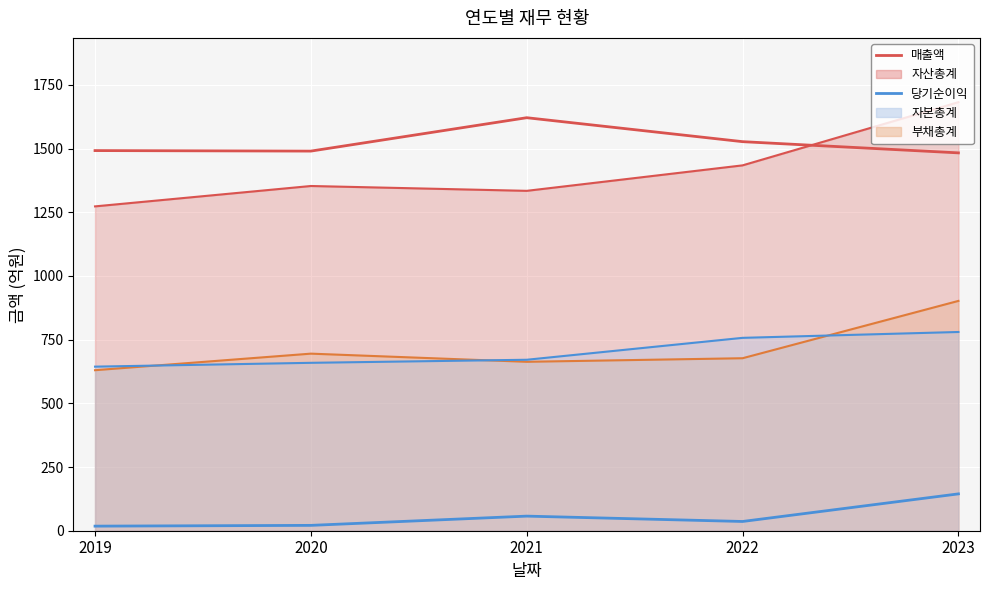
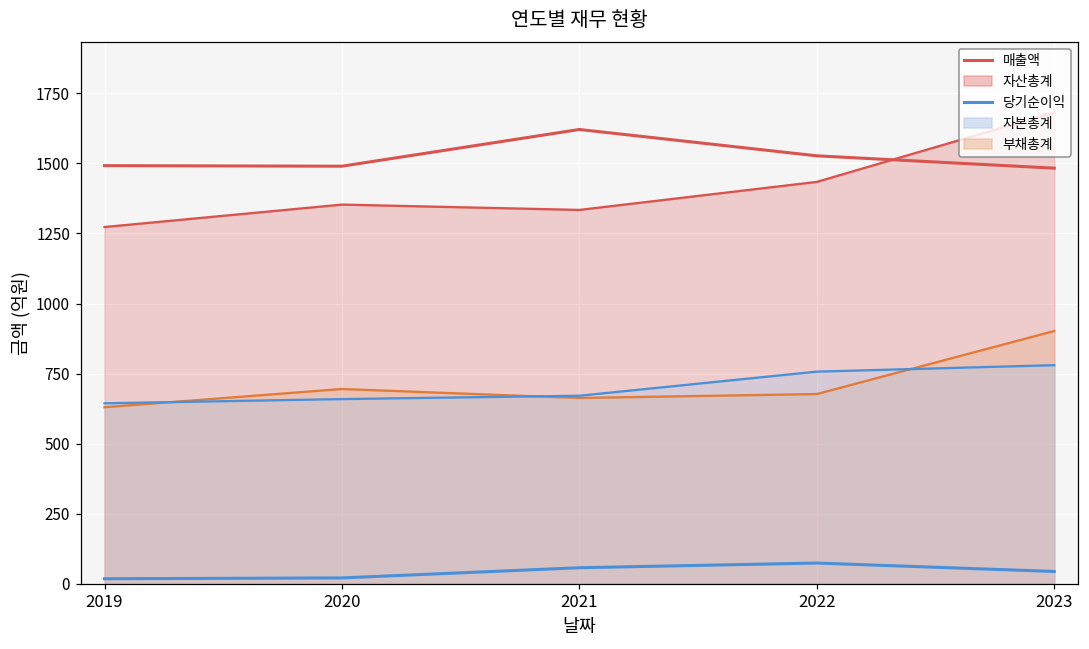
당기순이익, 2022: 40 -> 70
당기순이익, 2023: 140 -> 40
